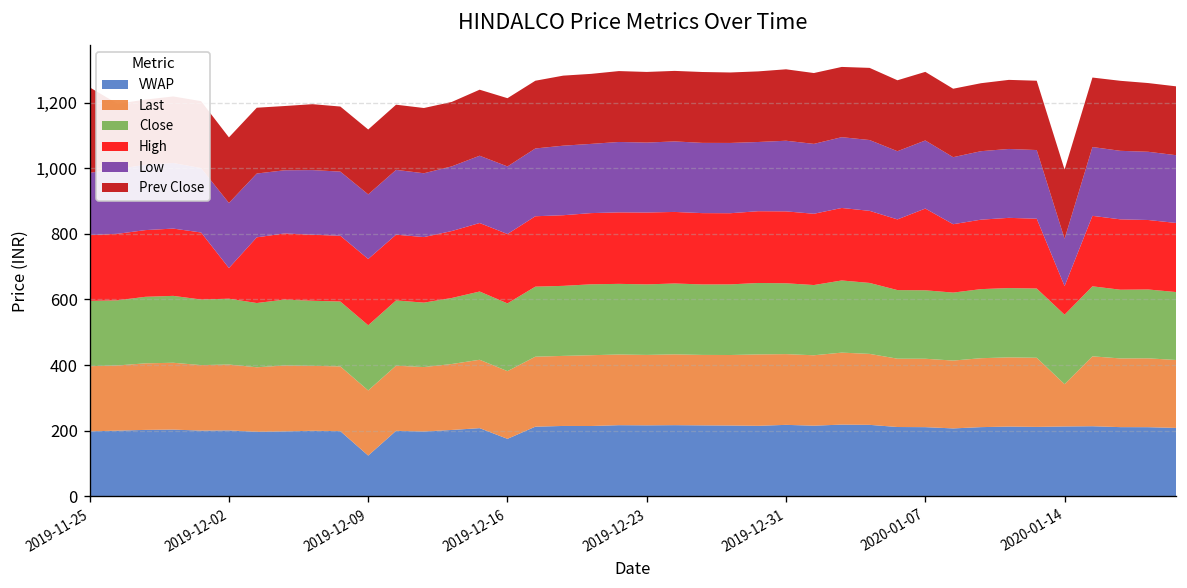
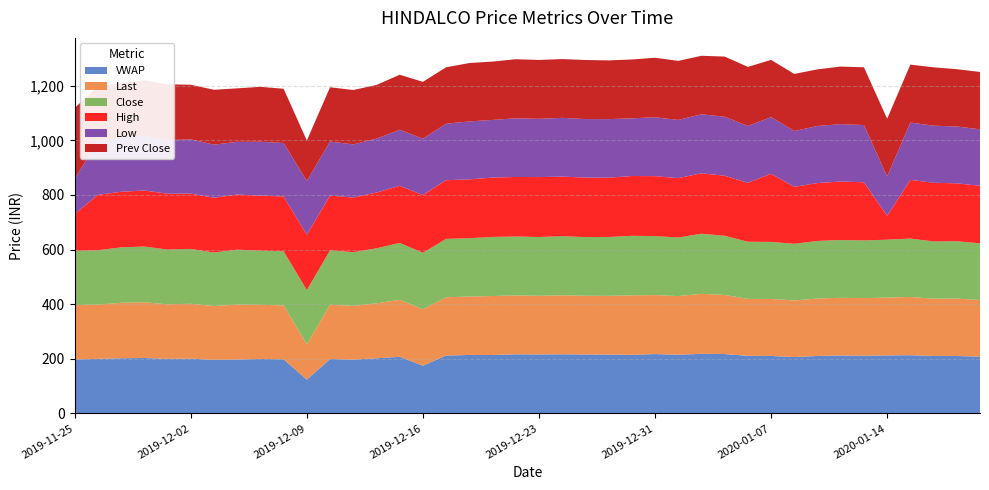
High, 2019-11-25: 200 -> 130
Low, 2019-11-25: 190 -> 130
High, 2019-12-02: 90 -> 200
Last, 2019-12-09: 200 -> 130
Prev Close, 2019-12-09: 200 -> 150
Last, 2020-01-14: 130 -> 210
